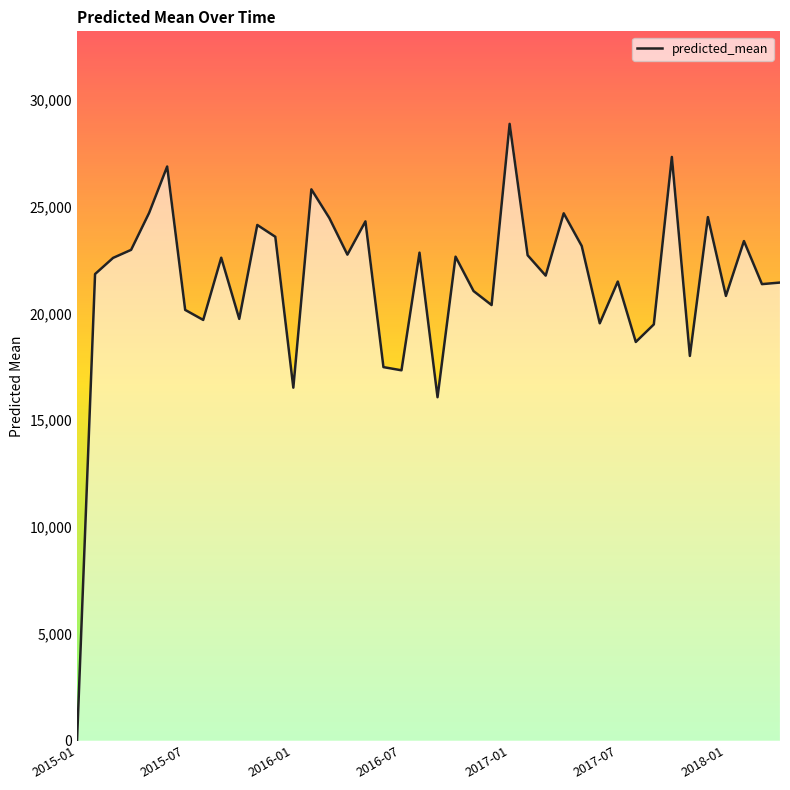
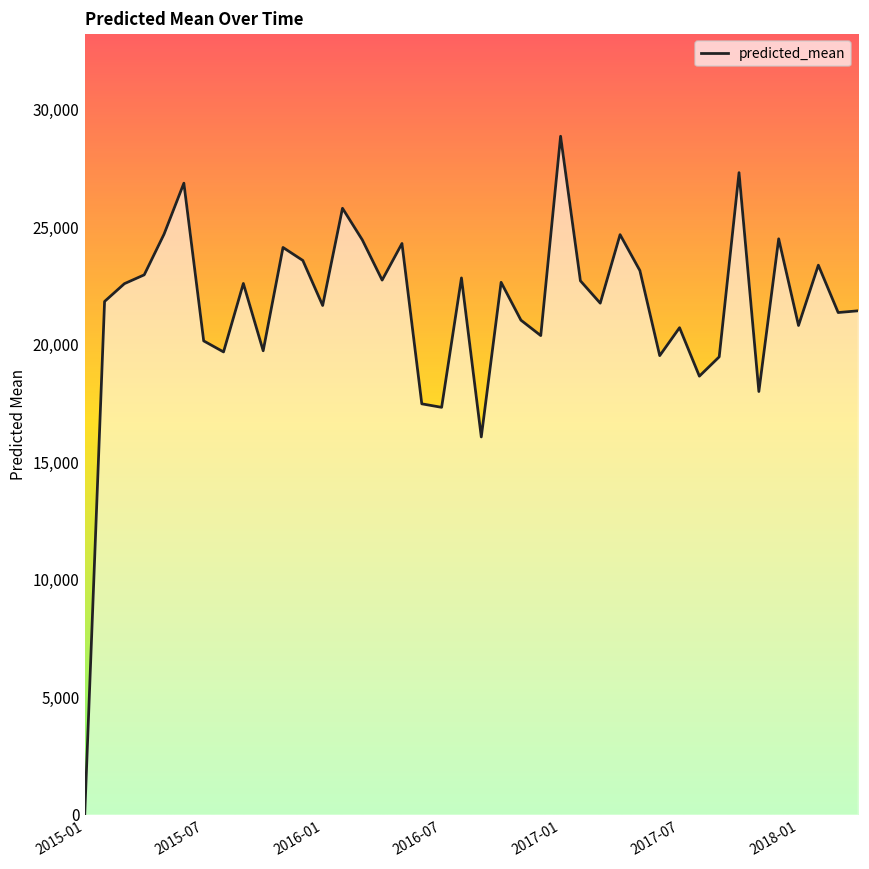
2016-01: 16,500 -> 21,700
2017-07: 21,500 -> 20,700
